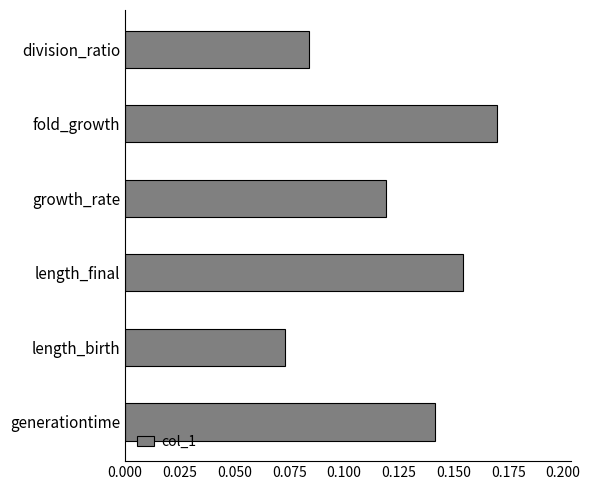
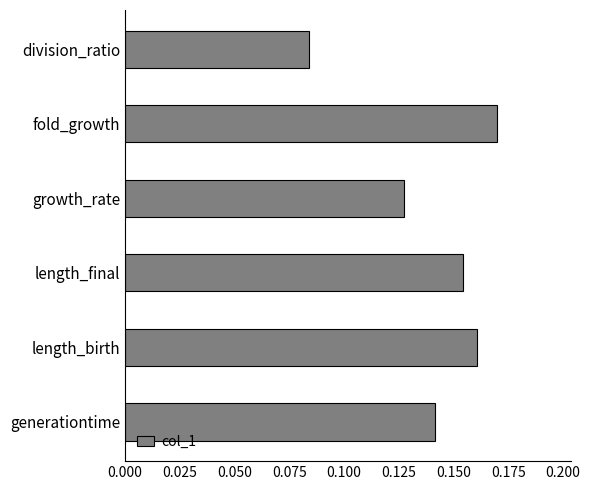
growth_rate: 0.119 -> 0.127
length_birth: 0.073 -> 0.161
